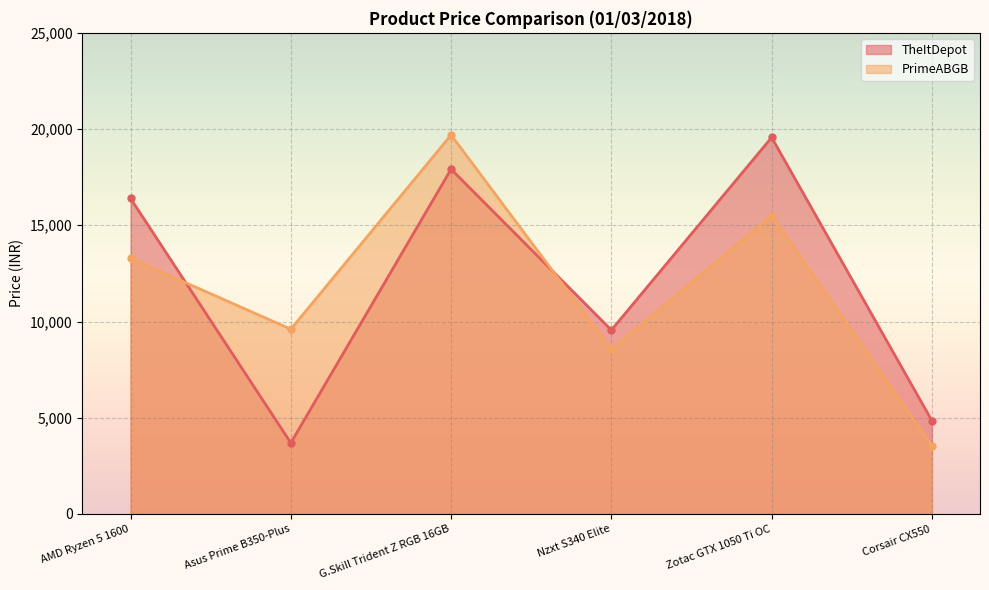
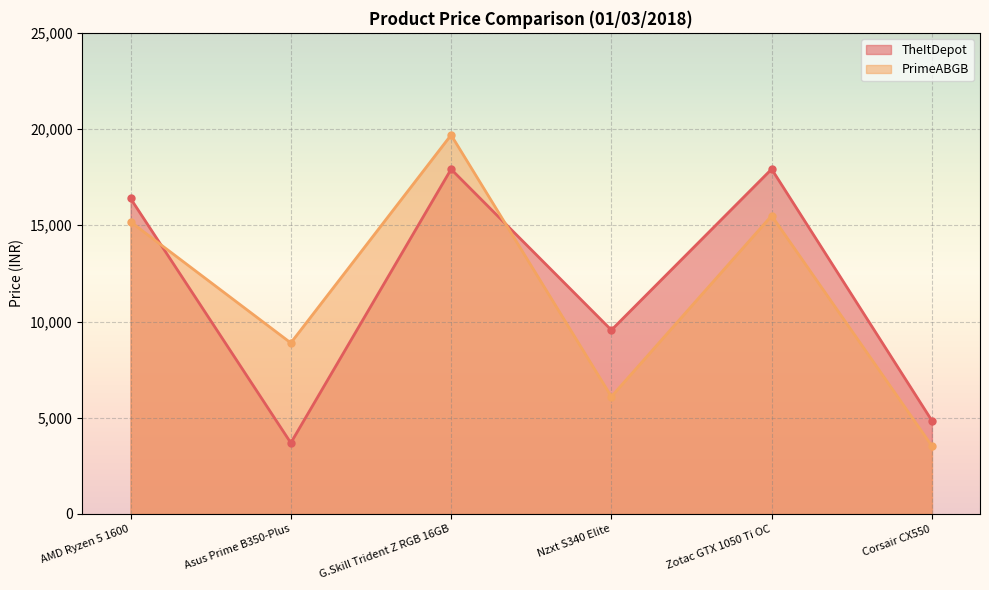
PrimeABGB, AMD Ryzen 5 1600: 13,300 -> 15,200
PrimeABGB, Asus Prime B350-Plus: 9,600 -> 8,900
PrimeABGB, Nzxt S340 Elite: 8,500 -> 6,100
TheItDepot, Zotac GTX 1050 Ti OC: 19,600 -> 17,900
